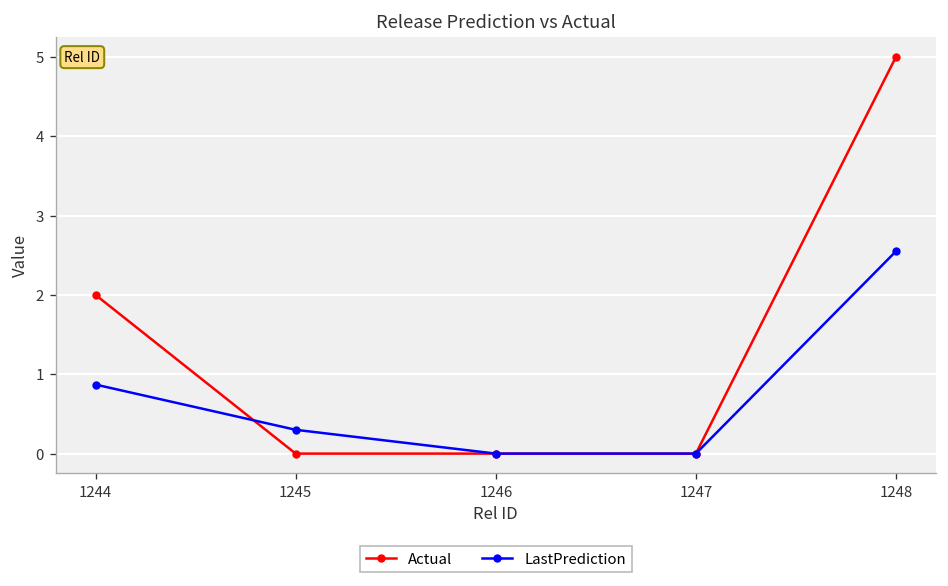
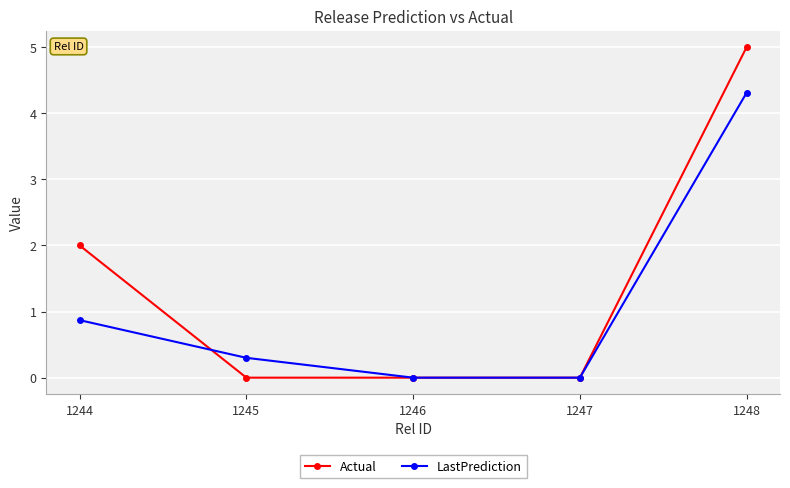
LastPrediction, 1248: 2.6 -> 4.3
